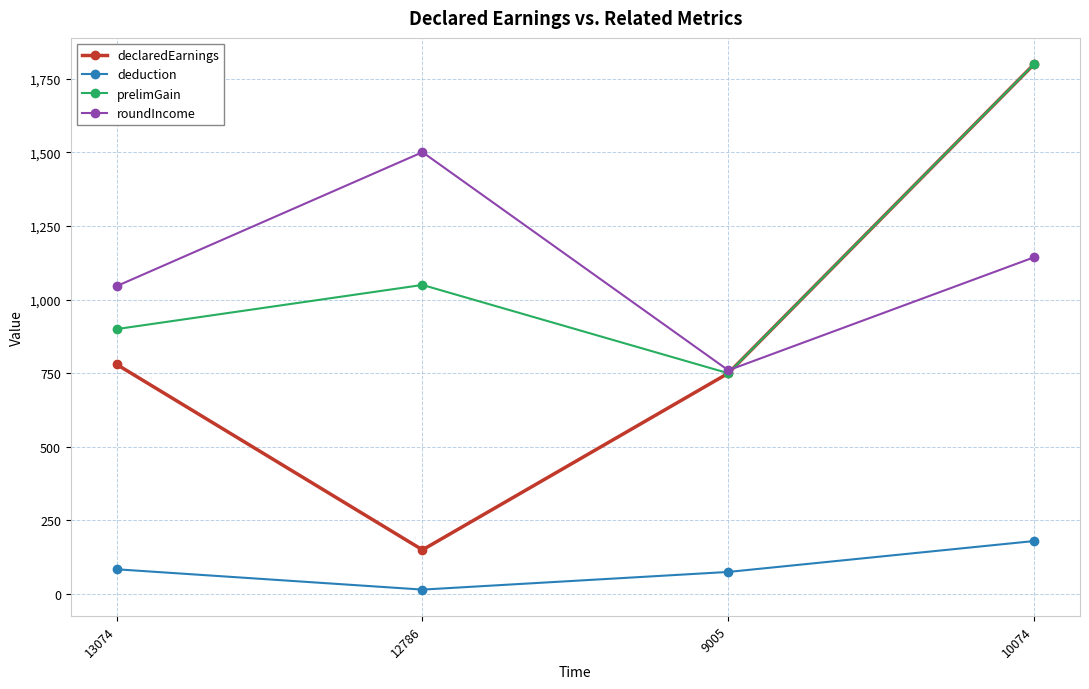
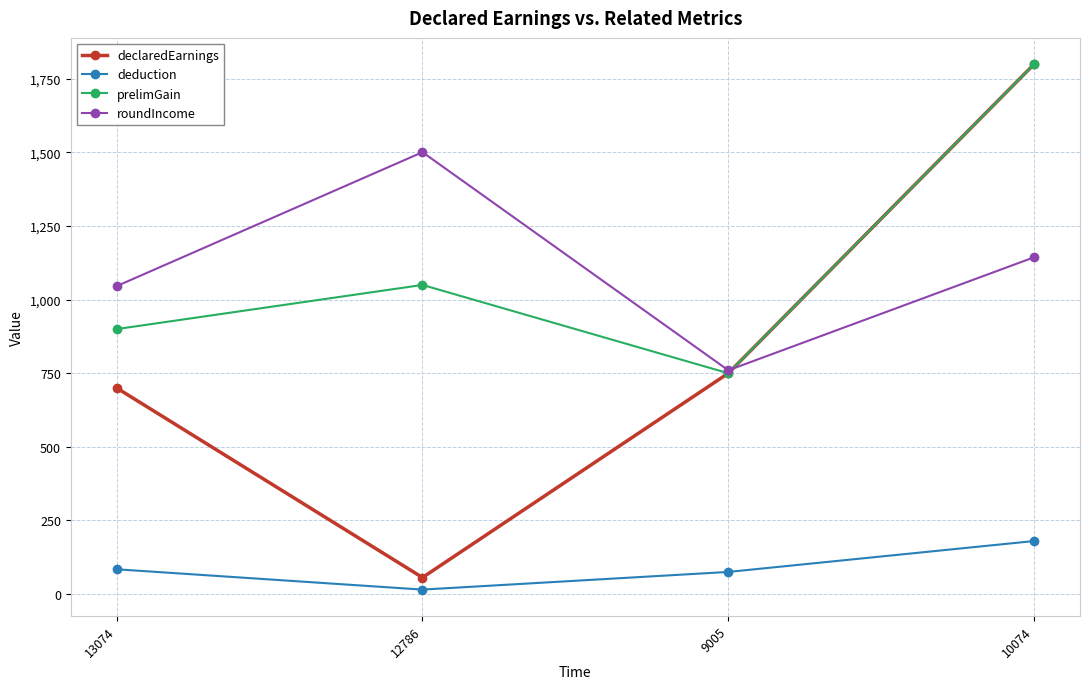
declaredEarnings, 13074: 780 -> 700
declaredEarnings, 12786: 150 -> 60
